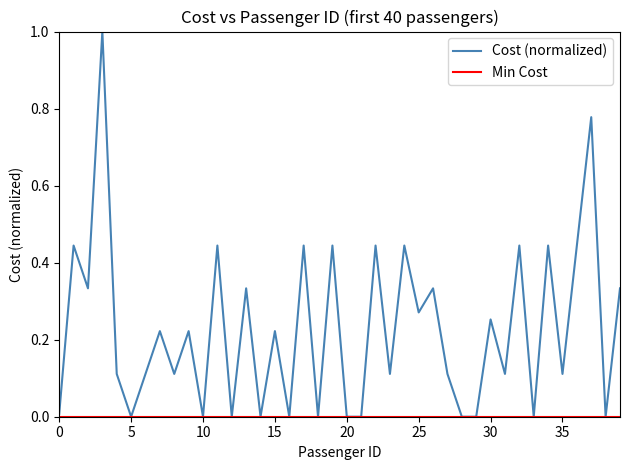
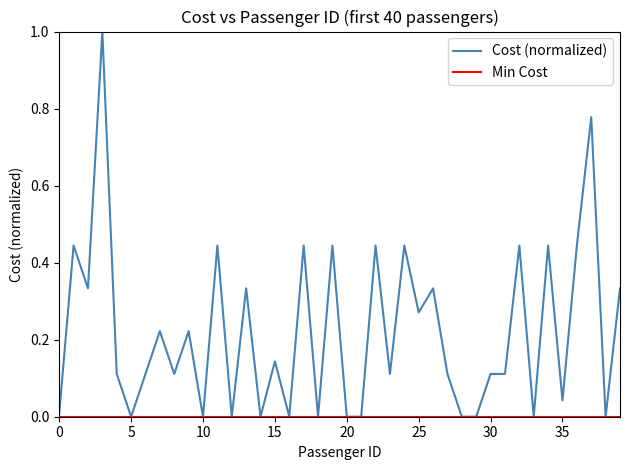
15: 0.22 -> 0.14
30: 0.25 -> 0.11
35: 0.11 -> 0.04
